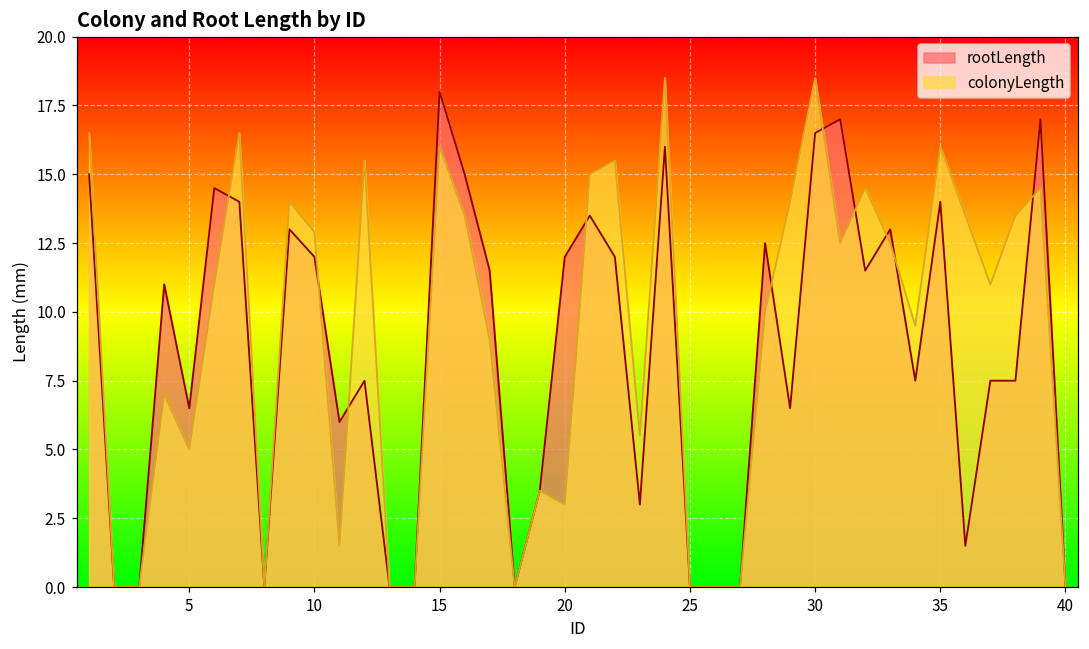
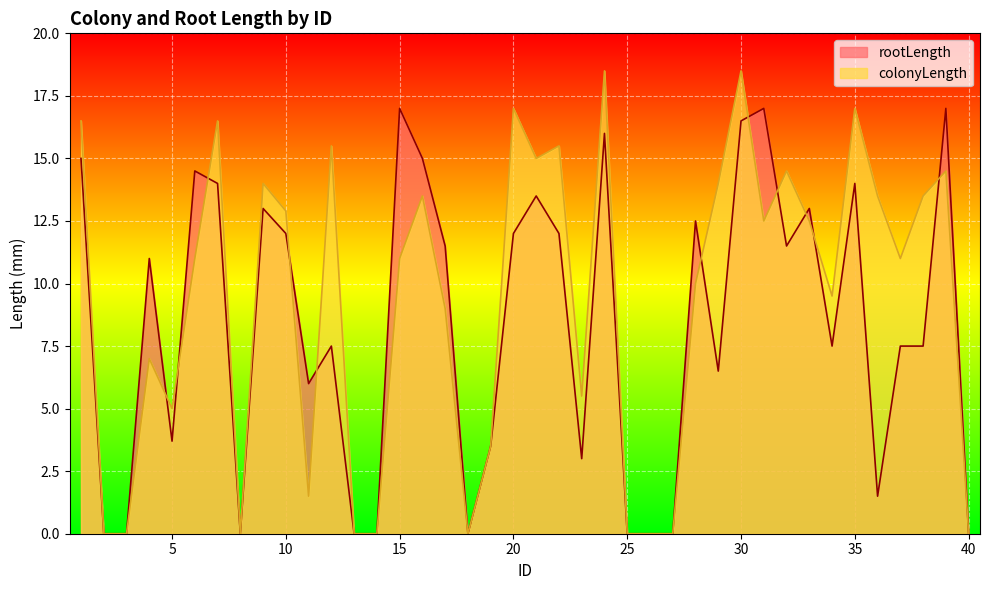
rootLength, 5: 6.5 -> 3.7
rootLength, 15: 18 -> 17
colonyLength, 15: 16 -> 11
colonyLength, 20: 3 -> 17
colonyLength, 35: 16 -> 17
